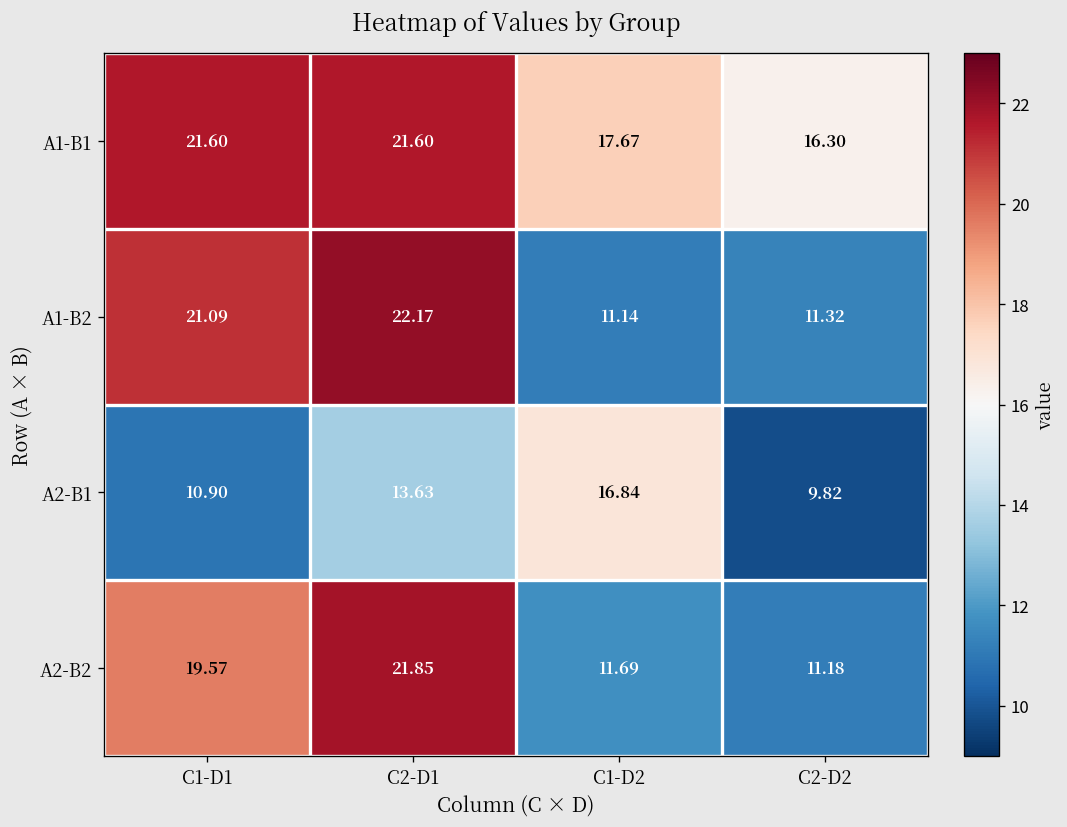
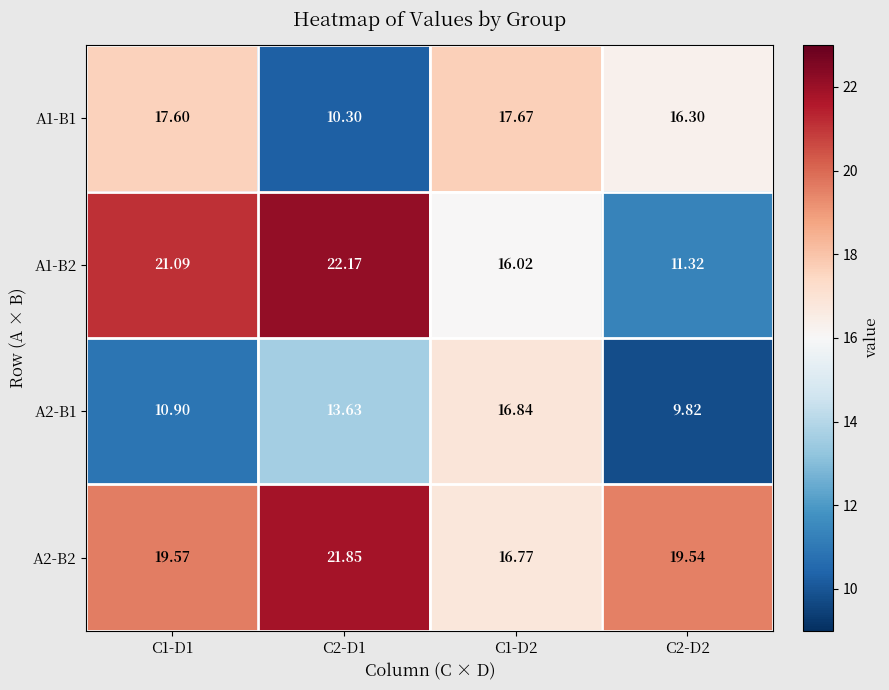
A1-B1, C1-D1: 21.60 -> 17.60
A1-B1, C2-D1: 21.60 -> 10.30
A1-B2, C1-D2: 11.14 -> 16.02
A2-B2, C1-D2: 11.69 -> 16.77
A2-B2, C2-D2: 11.18 -> 19.54
